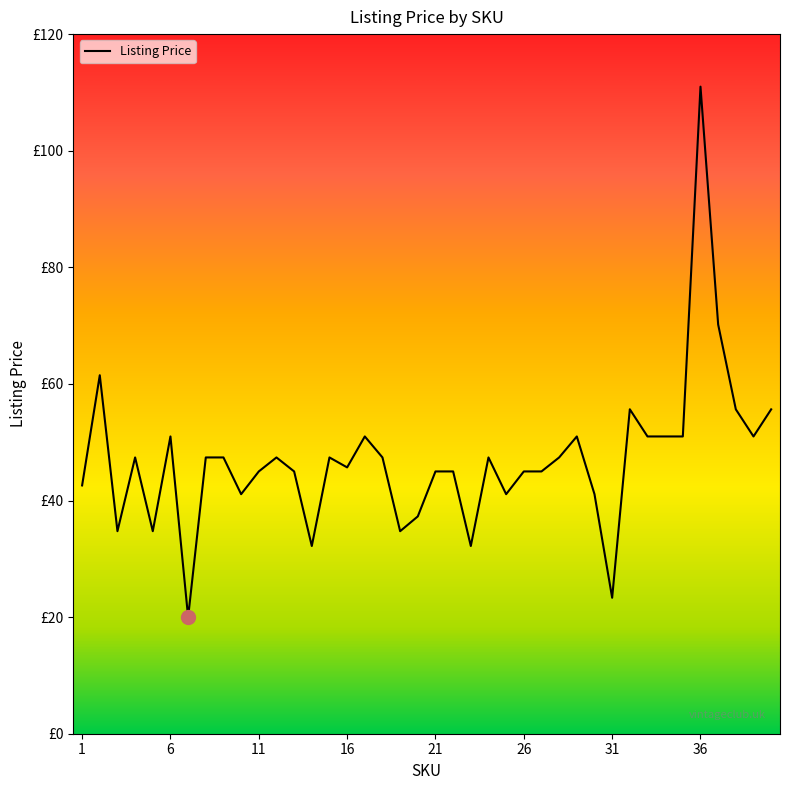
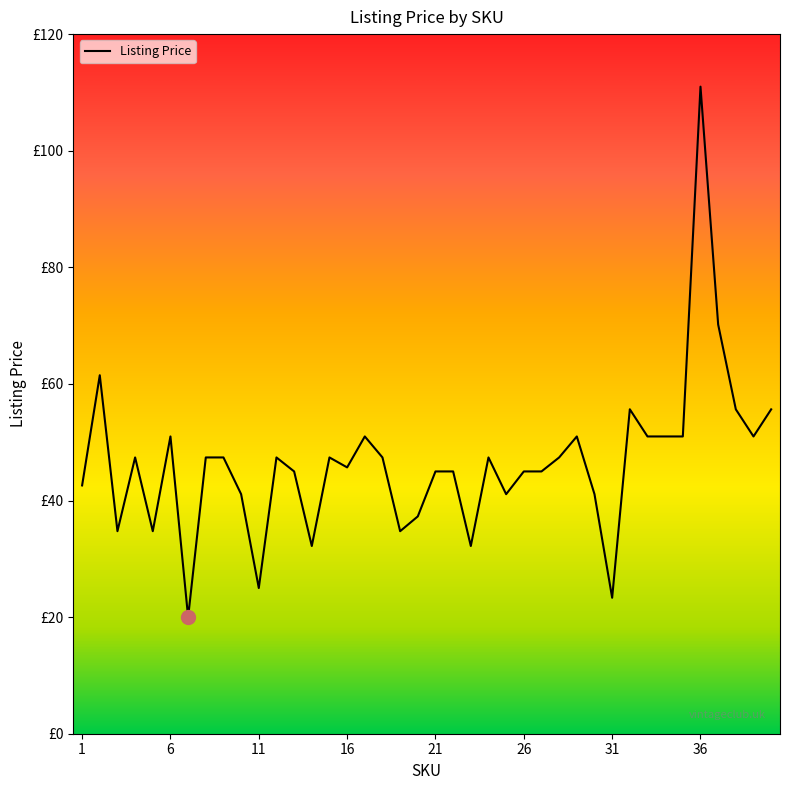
Listing Price, 11: £45 -> £25
